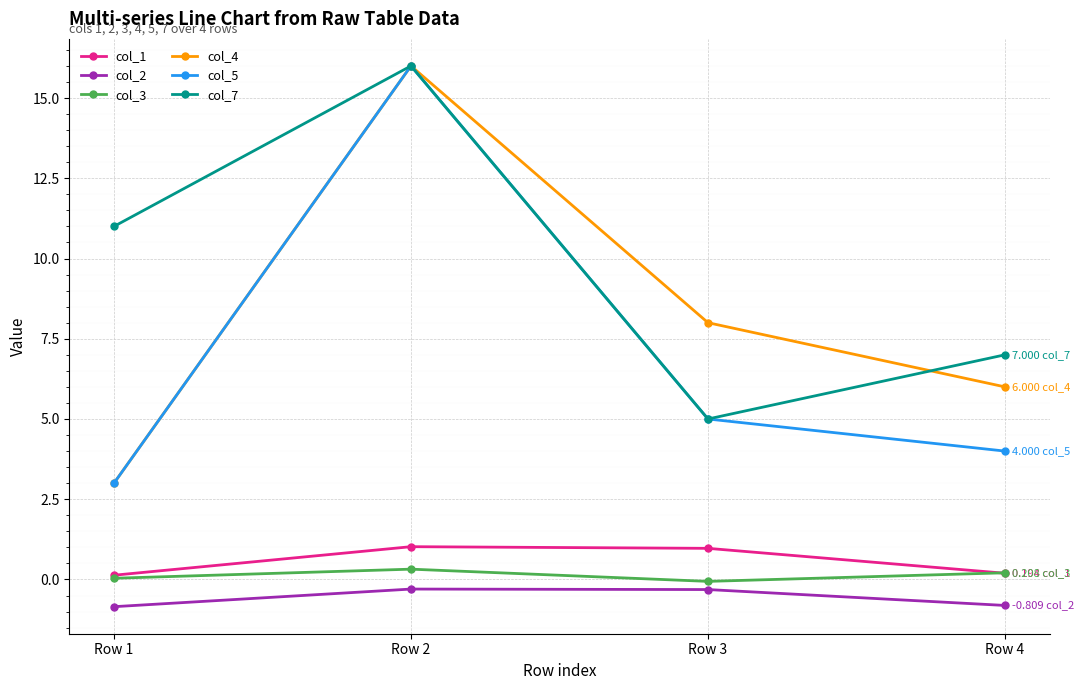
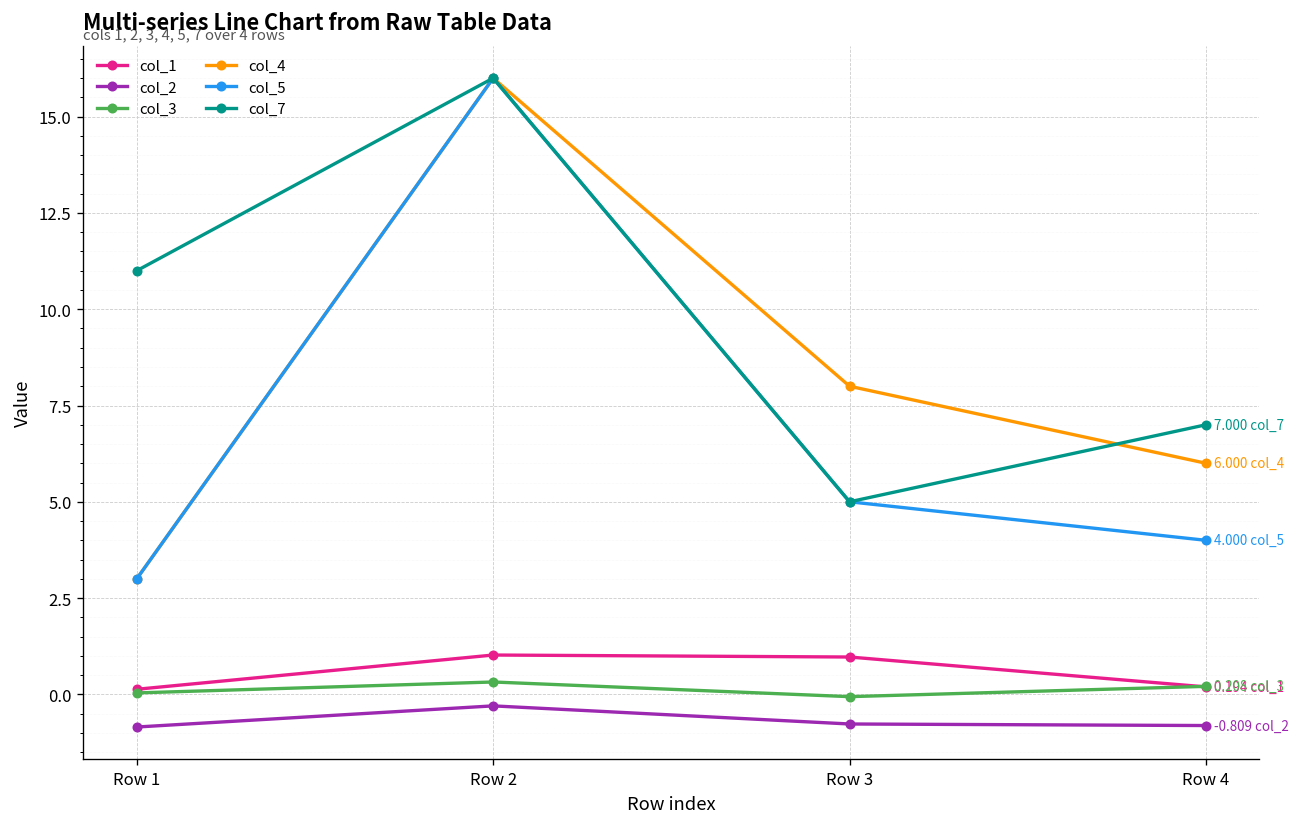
col_2, Row 3: -0.3 -> -0.8
